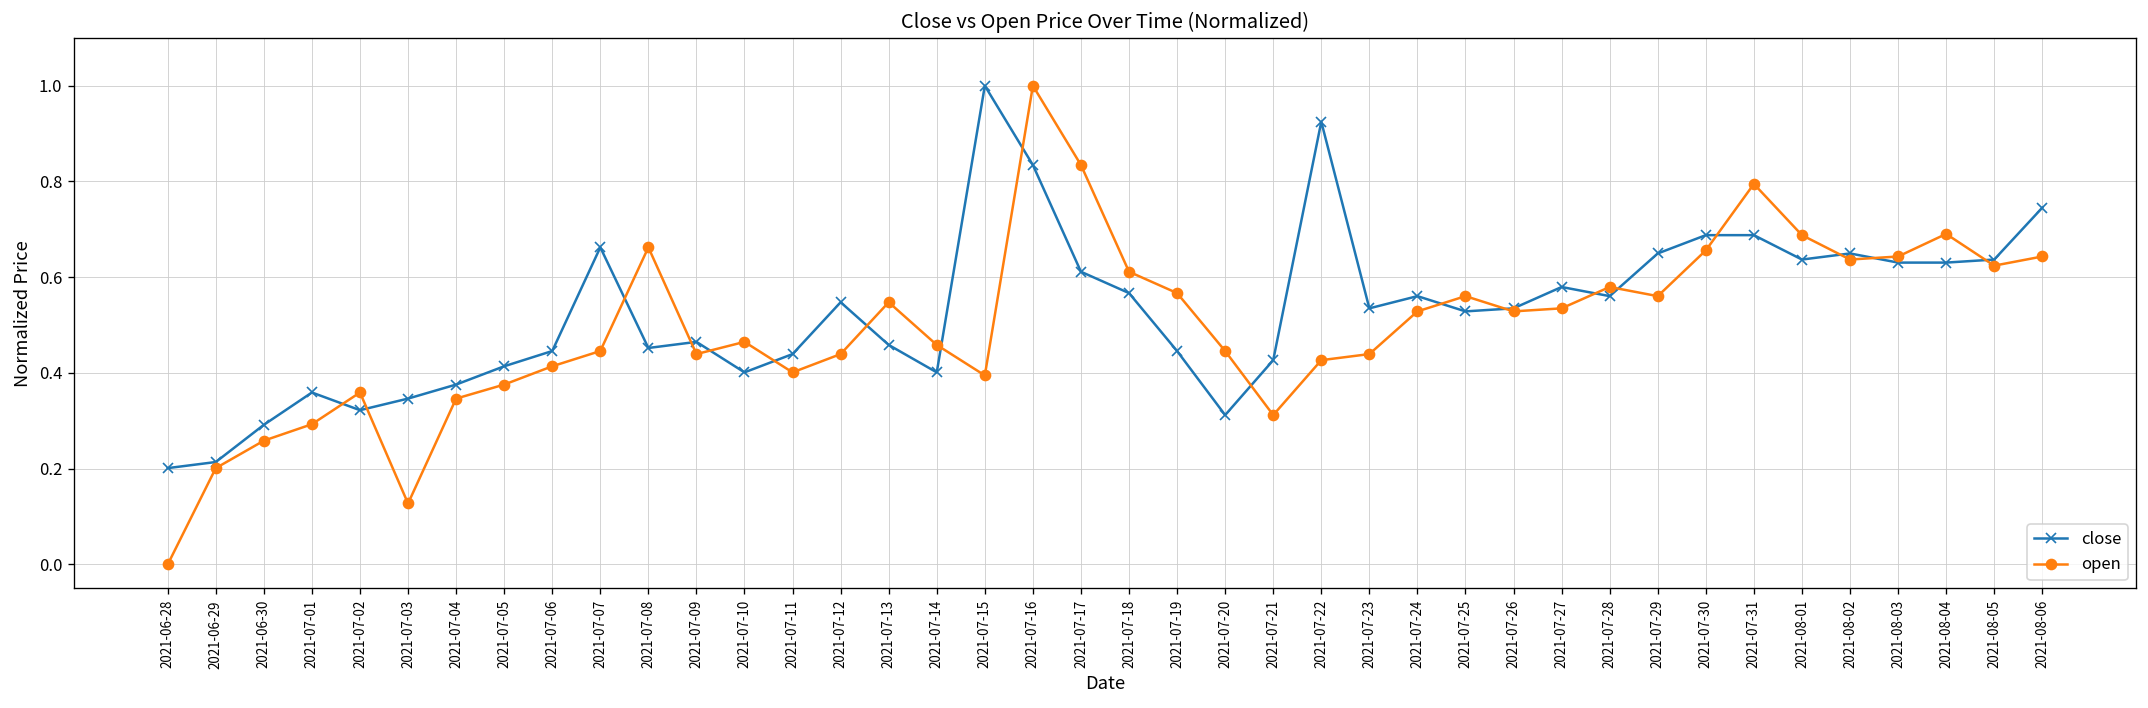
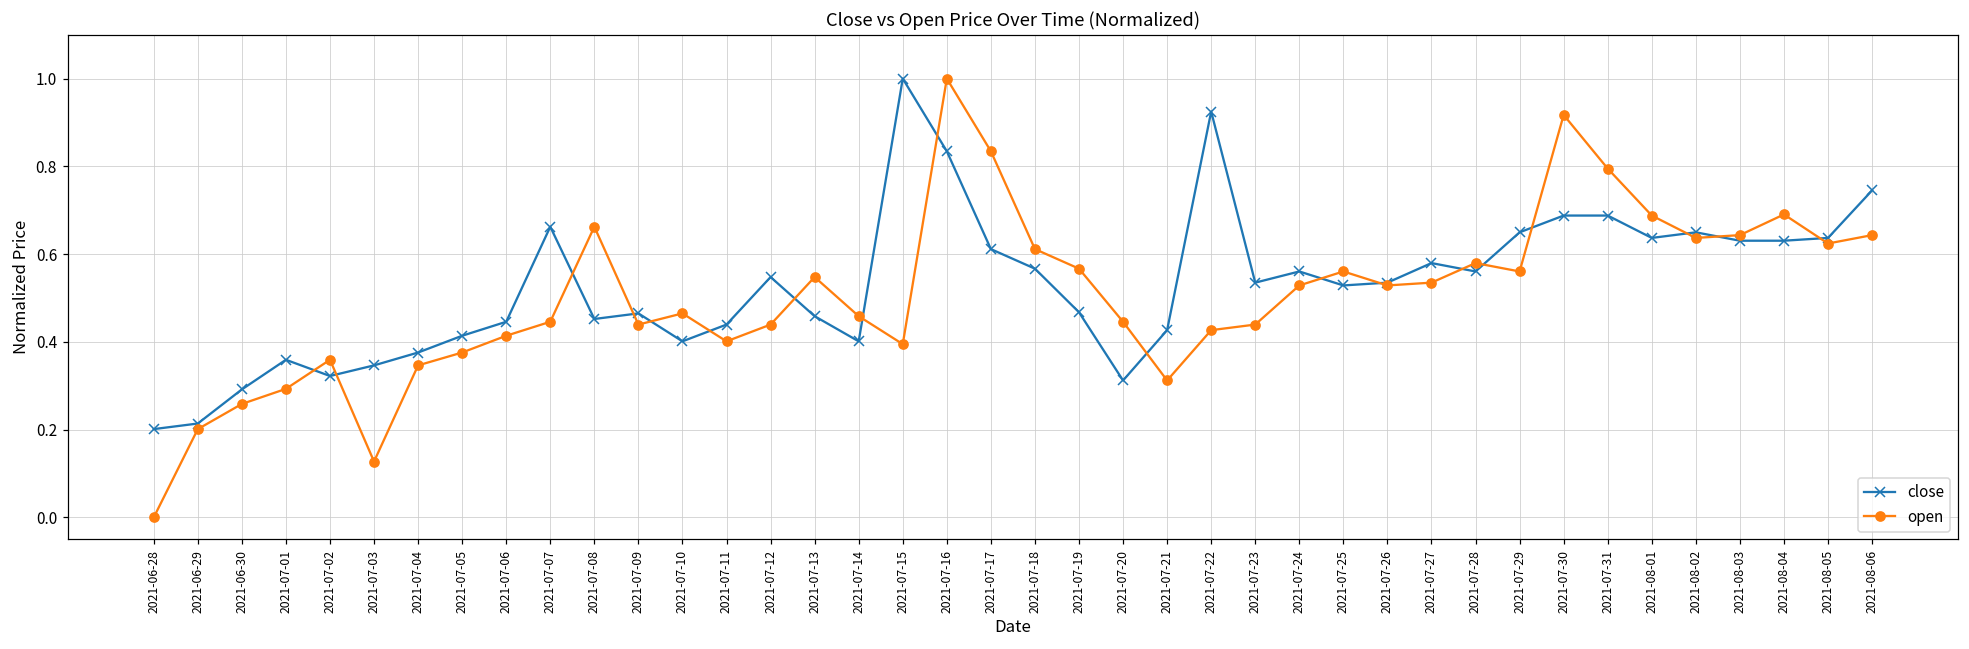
close, 2021-07-19: 0.45 -> 0.47
open, 2021-07-30: 0.66 -> 0.92
